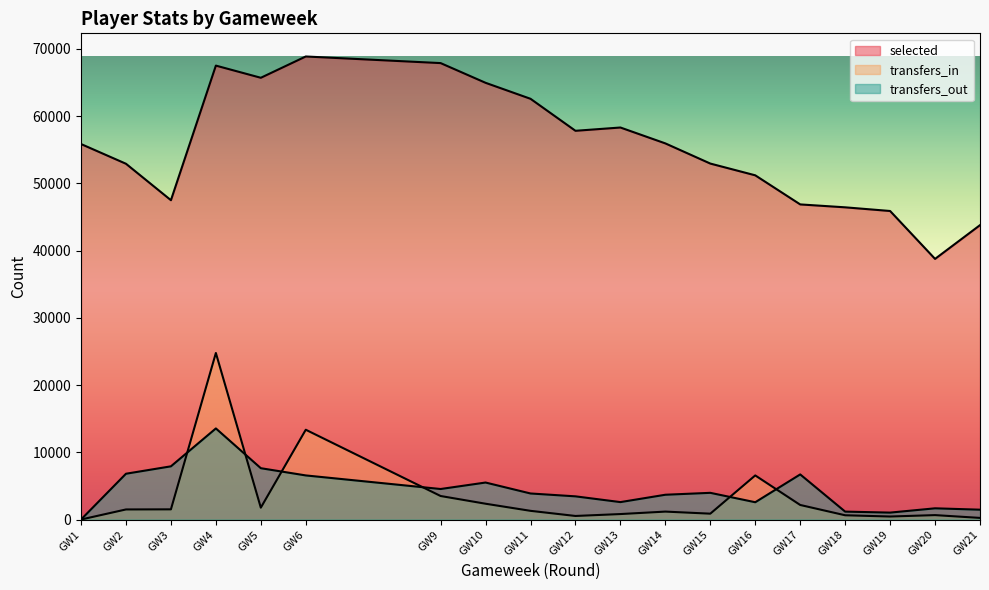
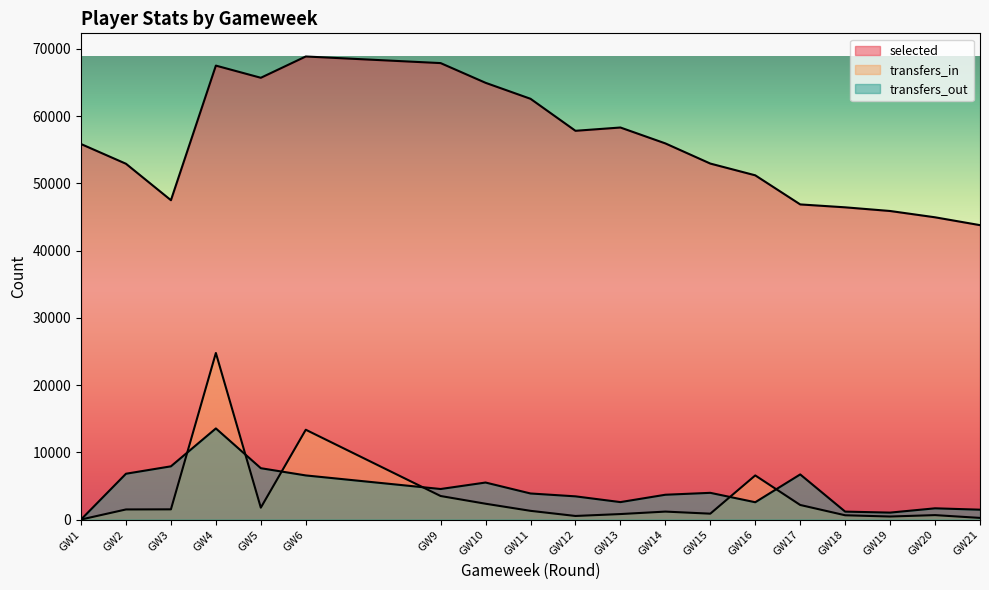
selected, GW20: 39000 -> 45000
